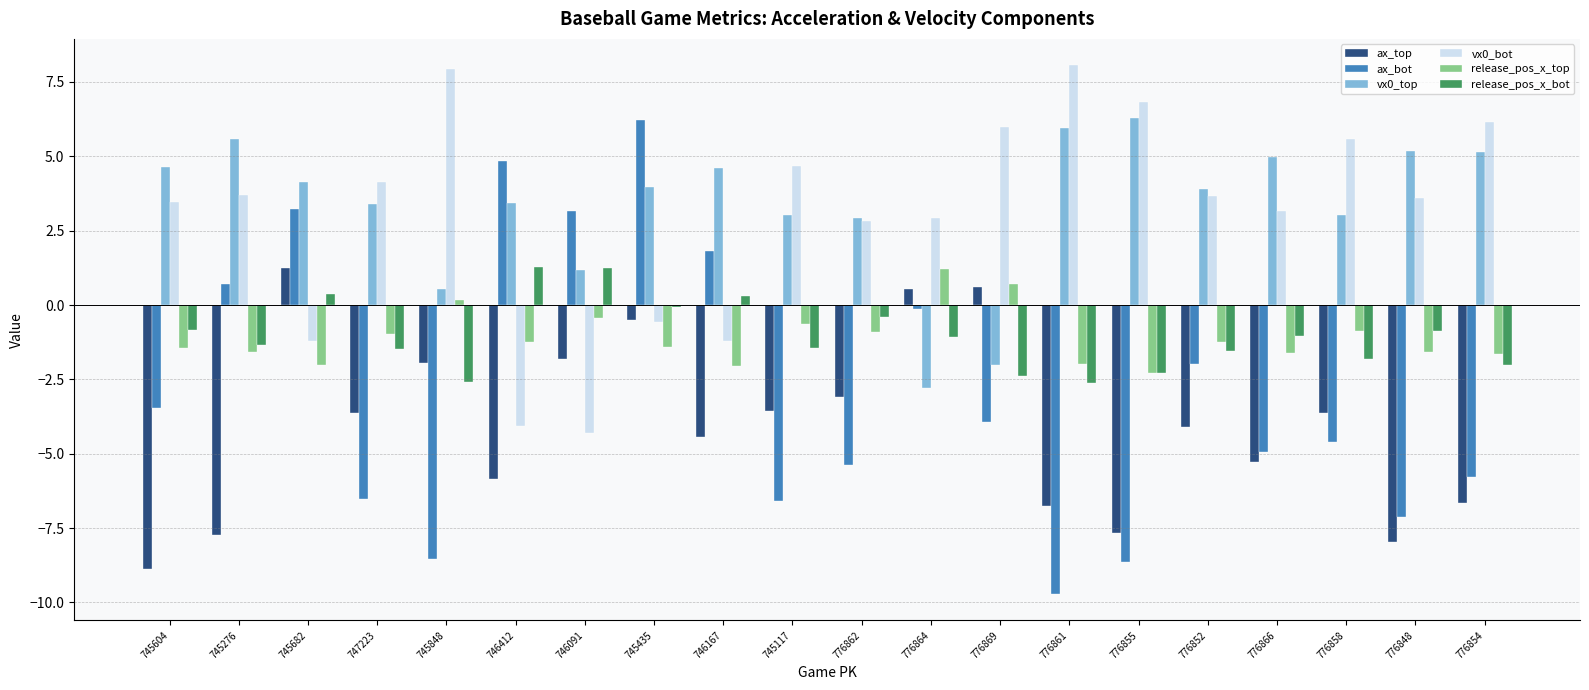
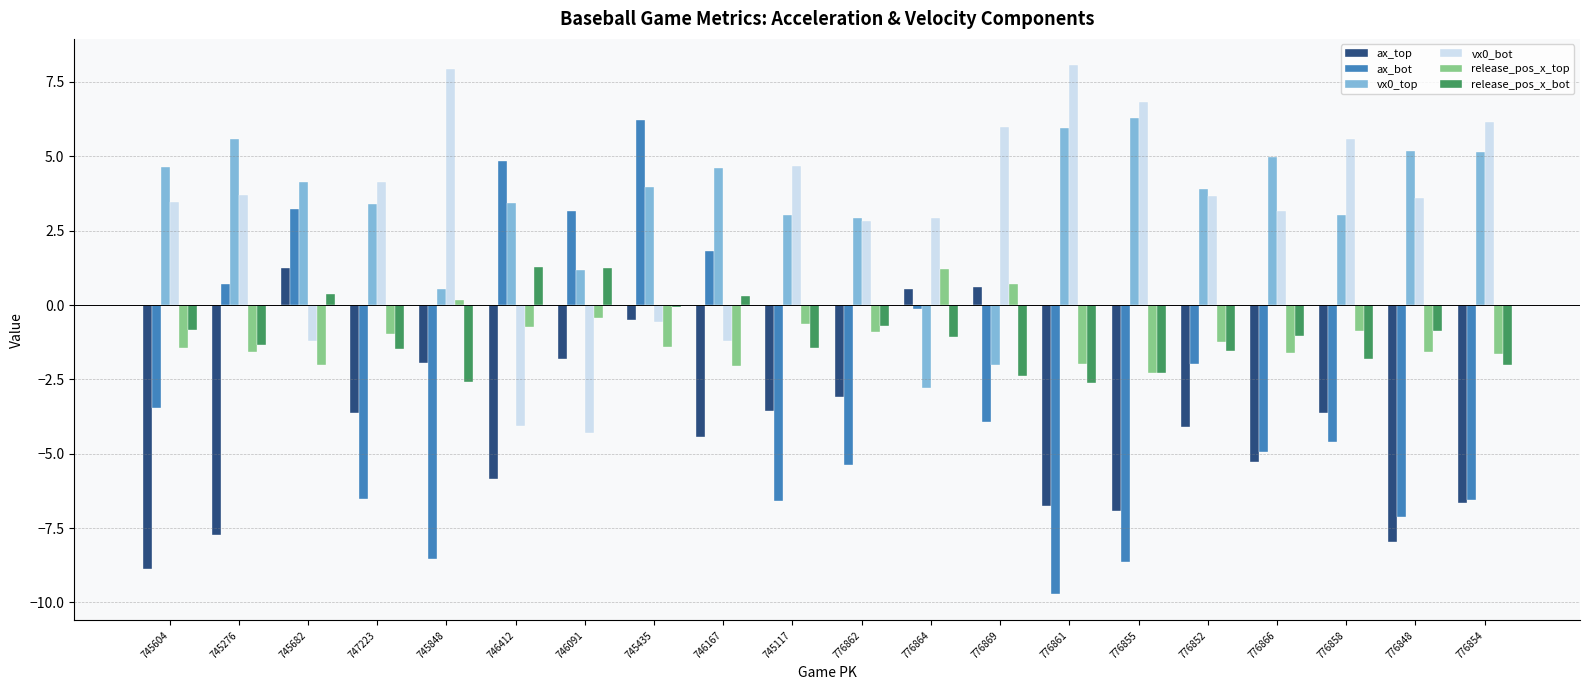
release_pos_x_top, 746412: -1.2 -> -0.7
release_pos_x_bot, 776862: -0.4 -> -0.7
ax_top, 776855: -7.7 -> -6.9
ax_bot, 776854: -5.8 -> -6.6
